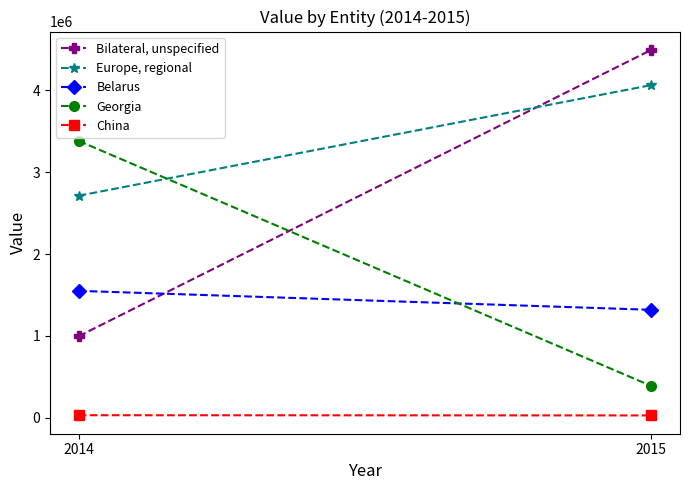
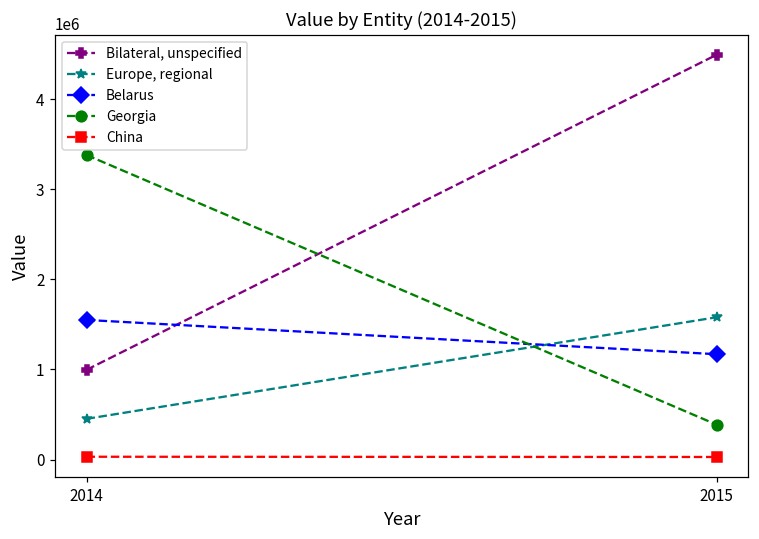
Europe, regional, 2014: 2700000 -> 500000
Europe, regional, 2015: 4100000 -> 1600000
Belarus, 2015: 1300000 -> 1200000
